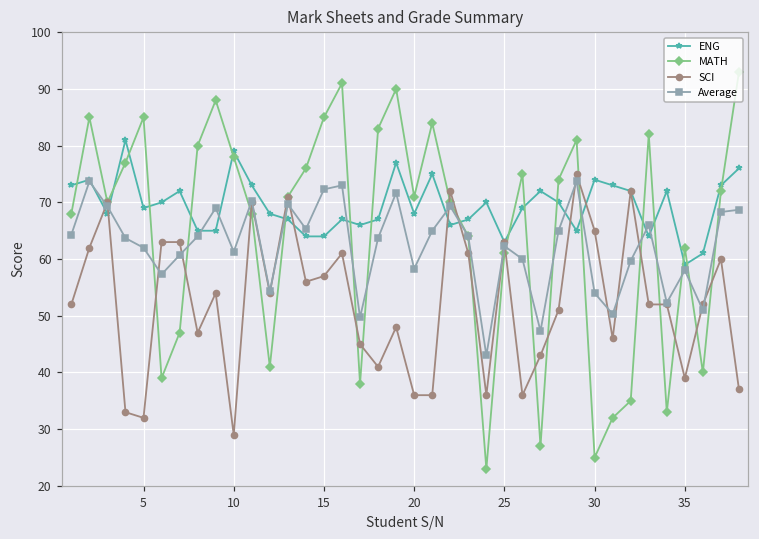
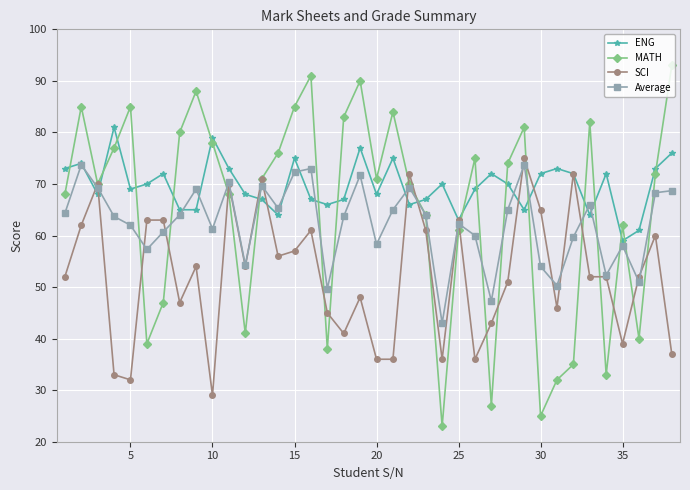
ENG, 15: 64 -> 75
ENG, 30: 74 -> 72
